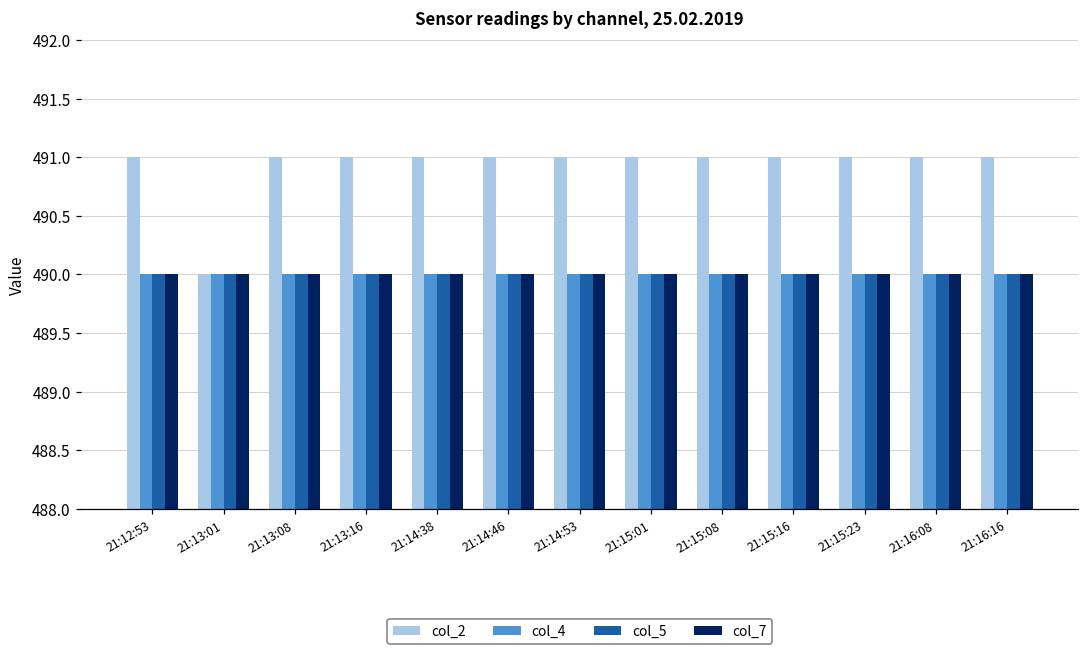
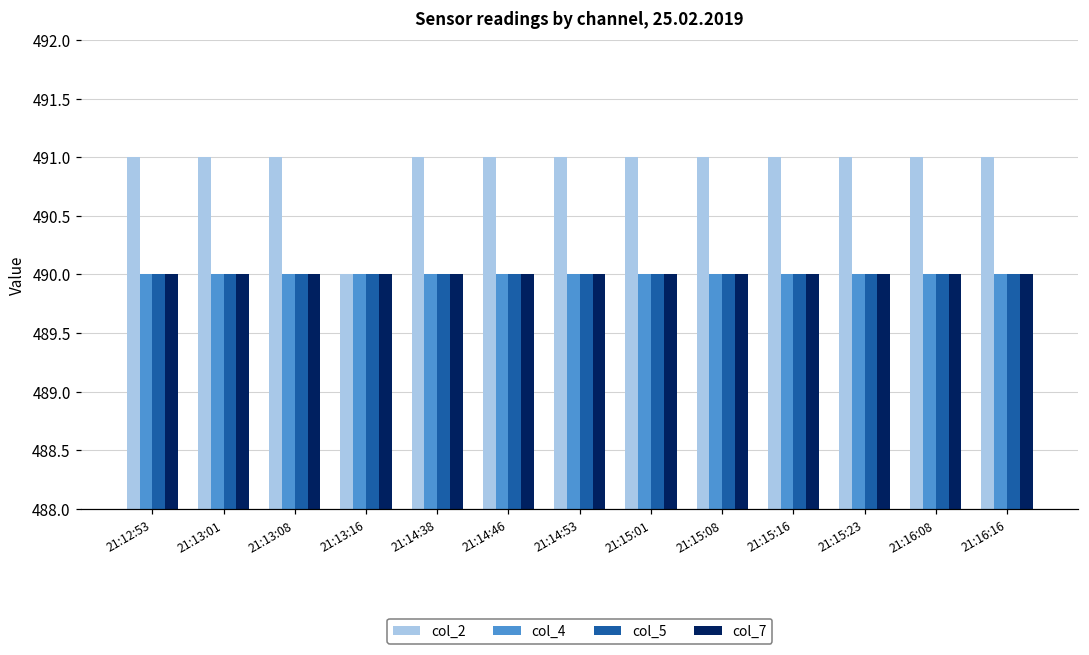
col_2, 21:13:01: 490 -> 491
col_2, 21:13:16: 491 -> 490
